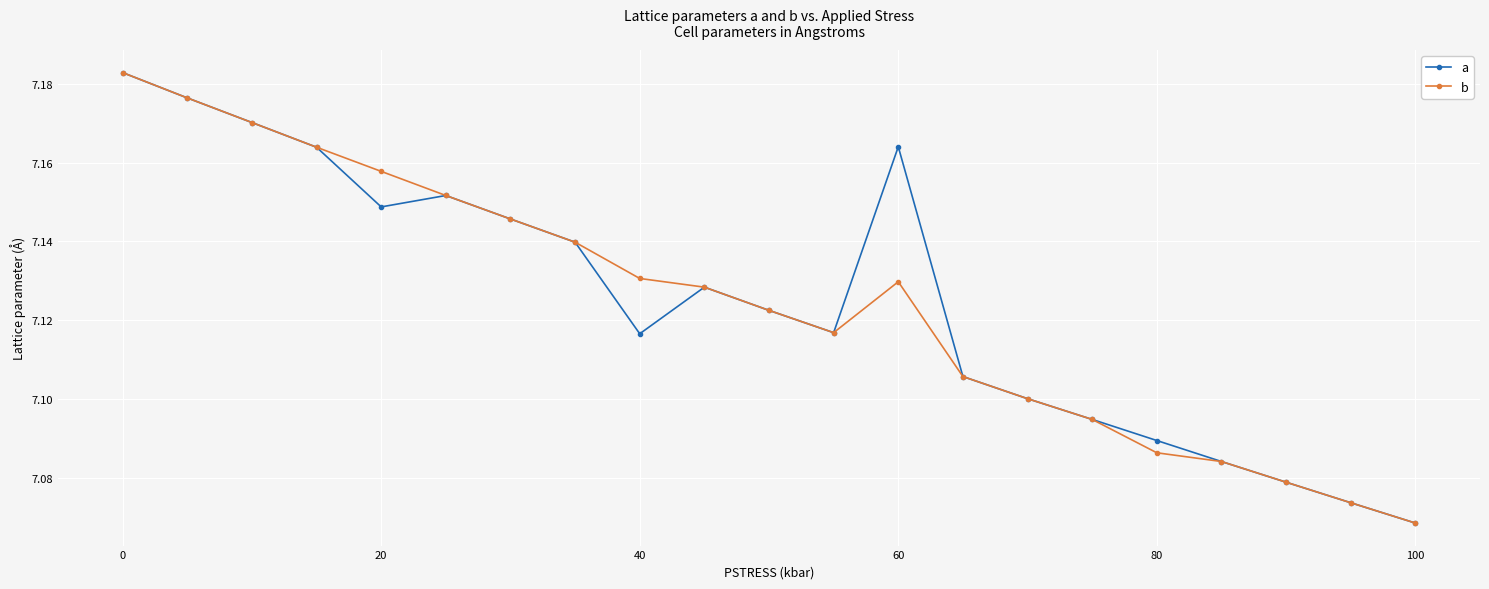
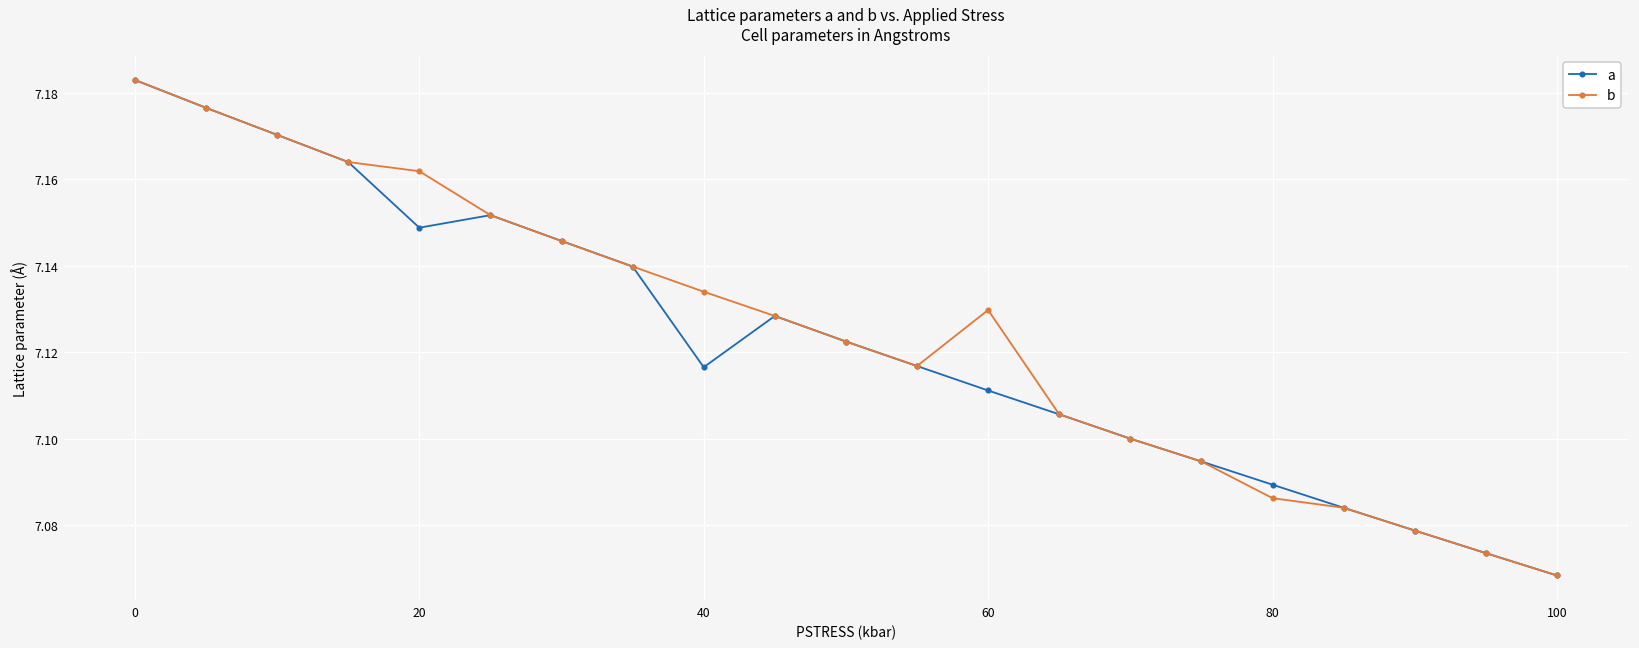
b, 20: 7.158 -> 7.162
b, 40: 7.131 -> 7.134
a, 60: 7.164 -> 7.111
